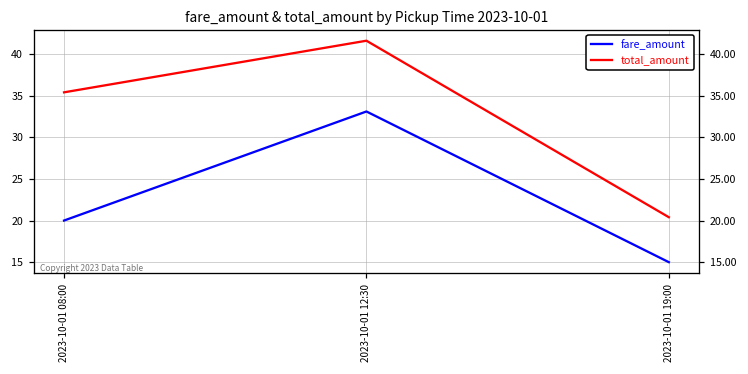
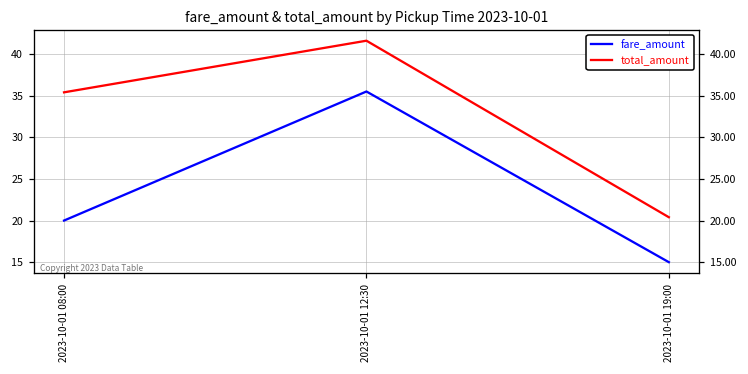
fare_amount, 2023-10-01 12:30: 33 -> 36
